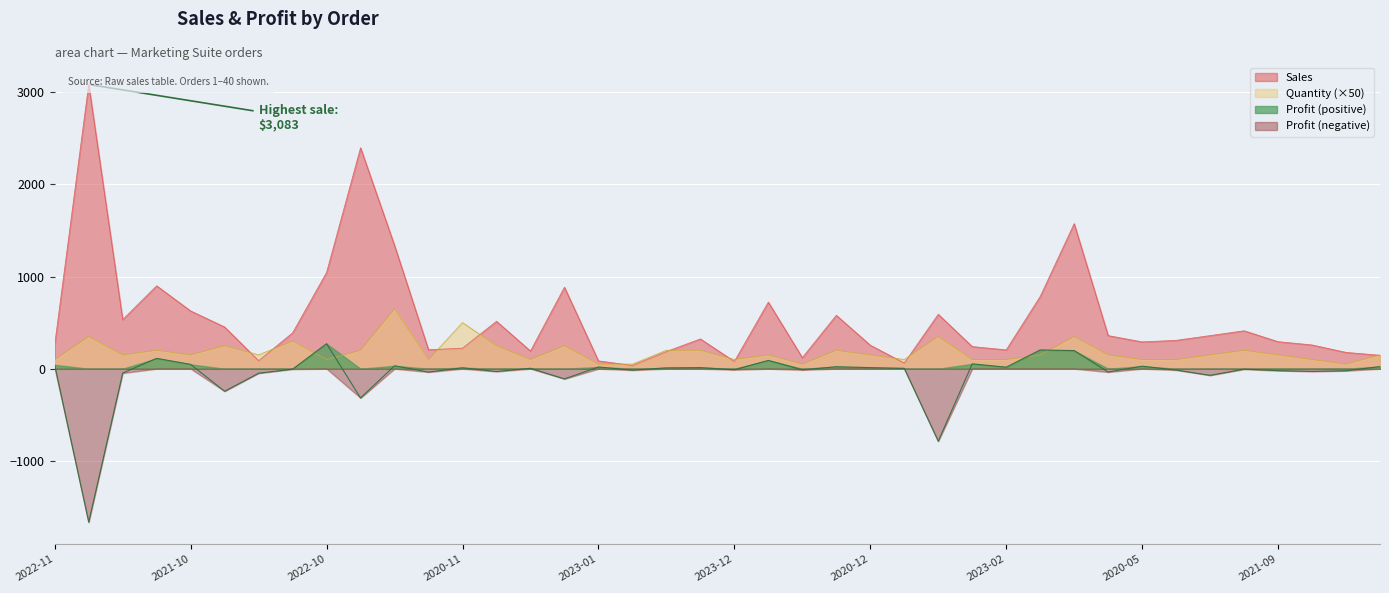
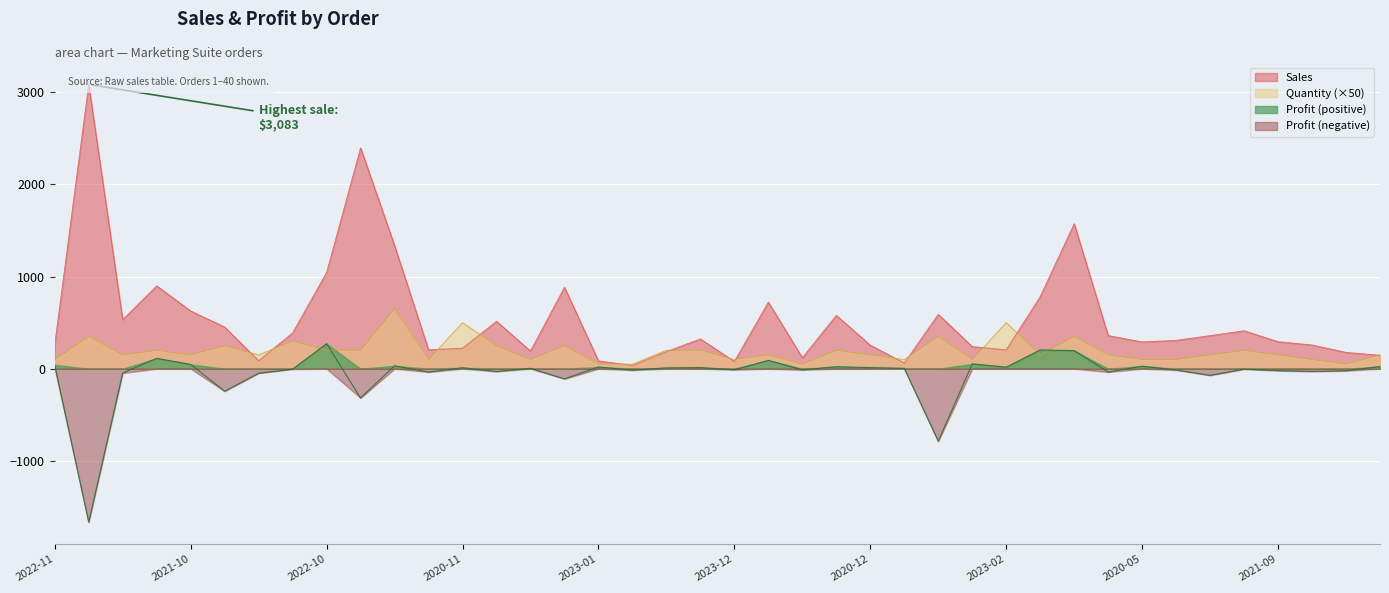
Quantity (×50), 2022-10: 100 -> 200
Quantity (×50), 2023-02: 100 -> 500
